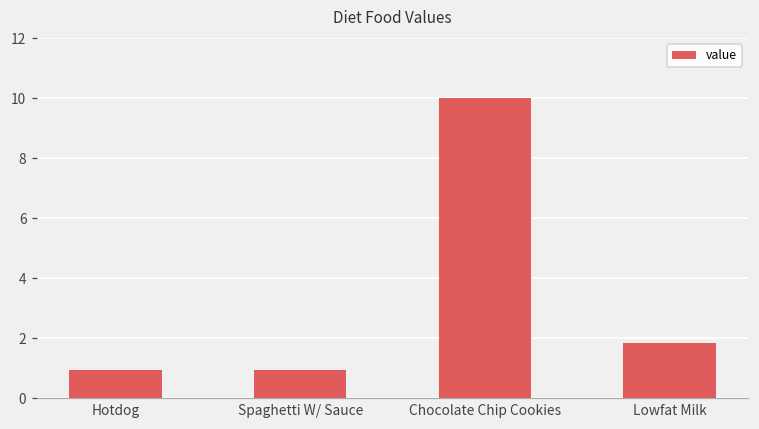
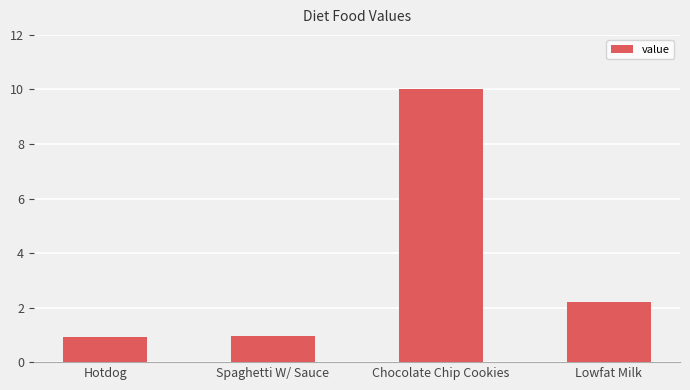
Lowfat Milk: 1.8 -> 2.2
